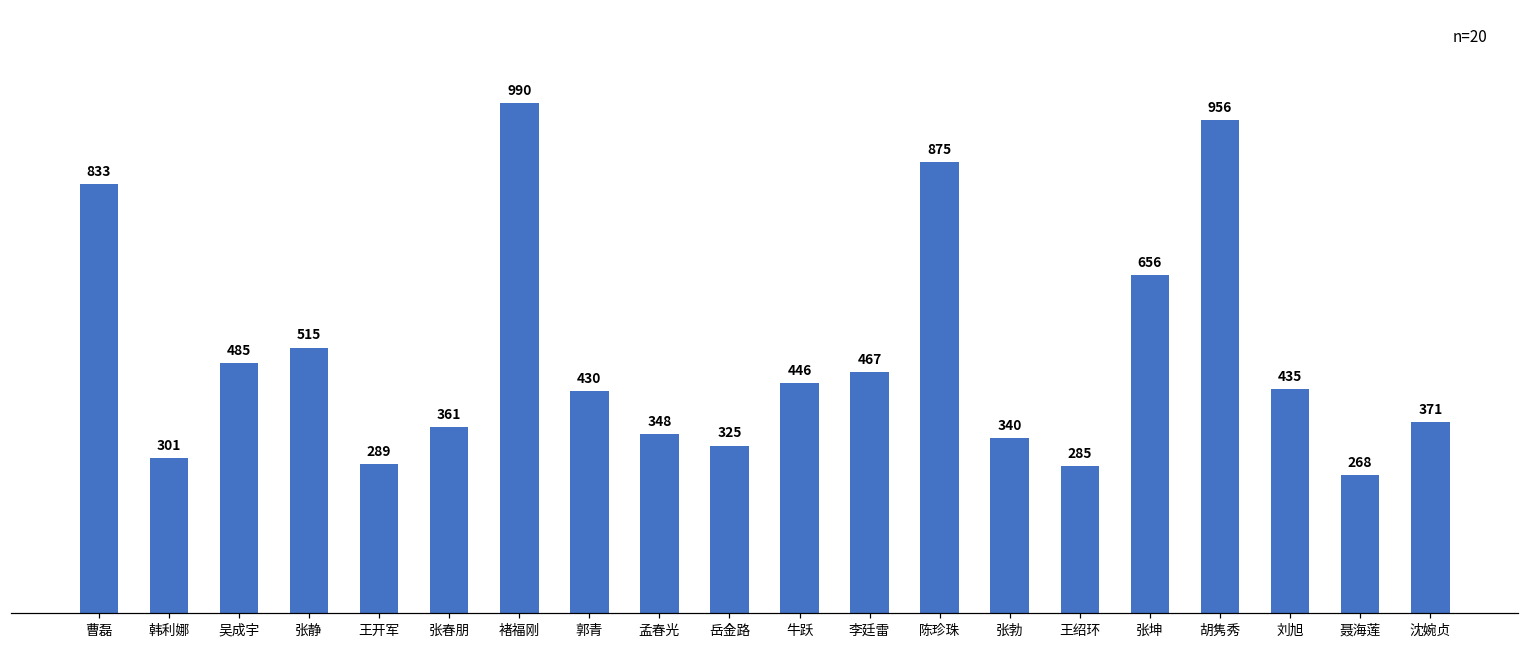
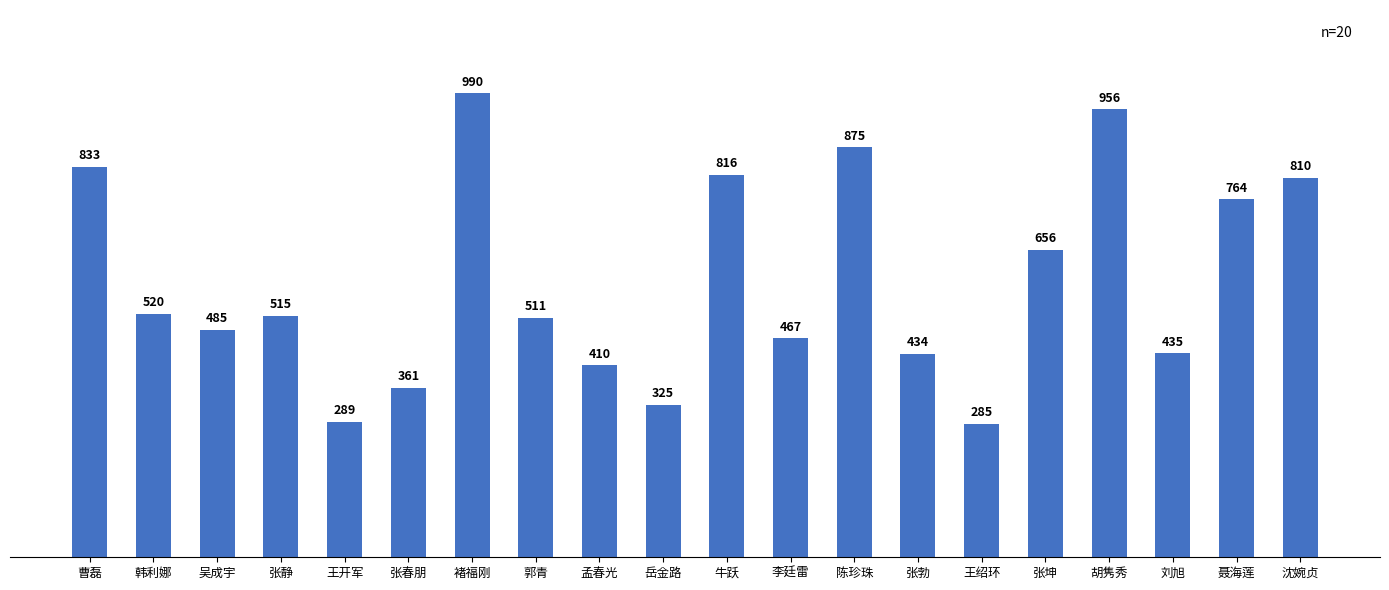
韩利娜: 301 -> 520
郭青: 430 -> 511
孟春光: 348 -> 410
牛跃: 446 -> 816
张勃: 340 -> 434
聂海莲: 268 -> 764
沈婉贞: 371 -> 810
